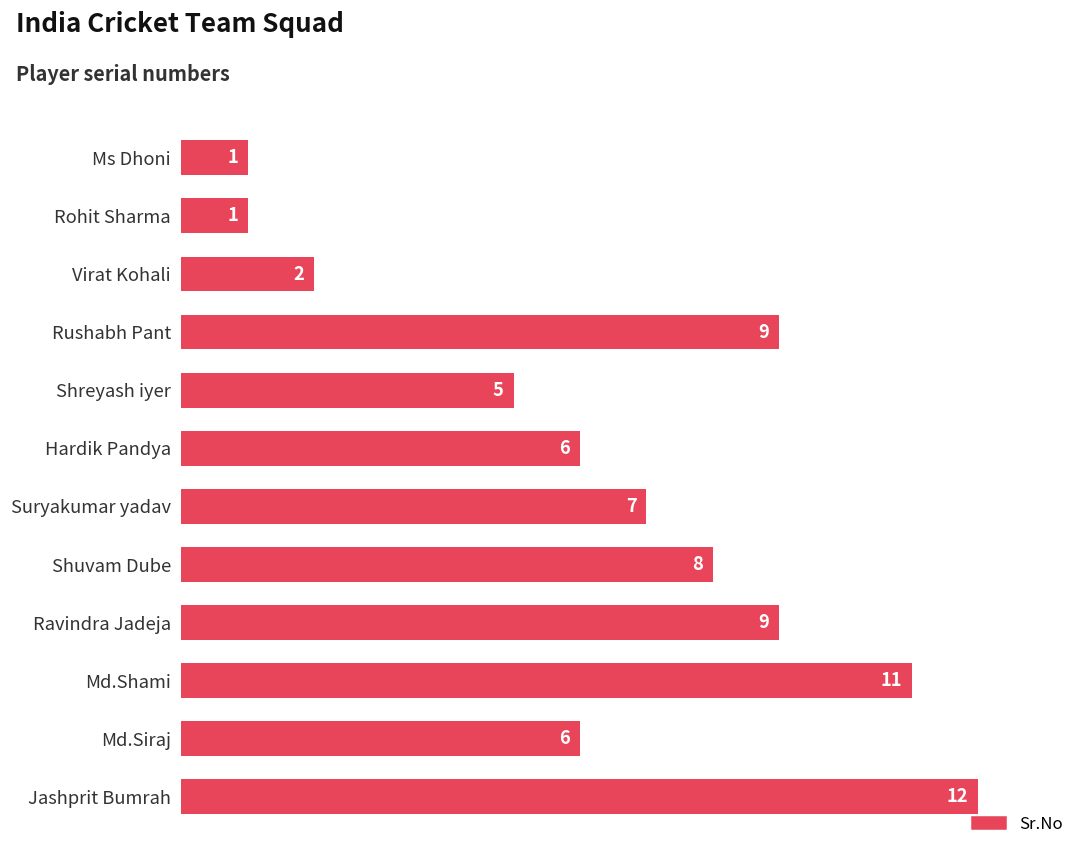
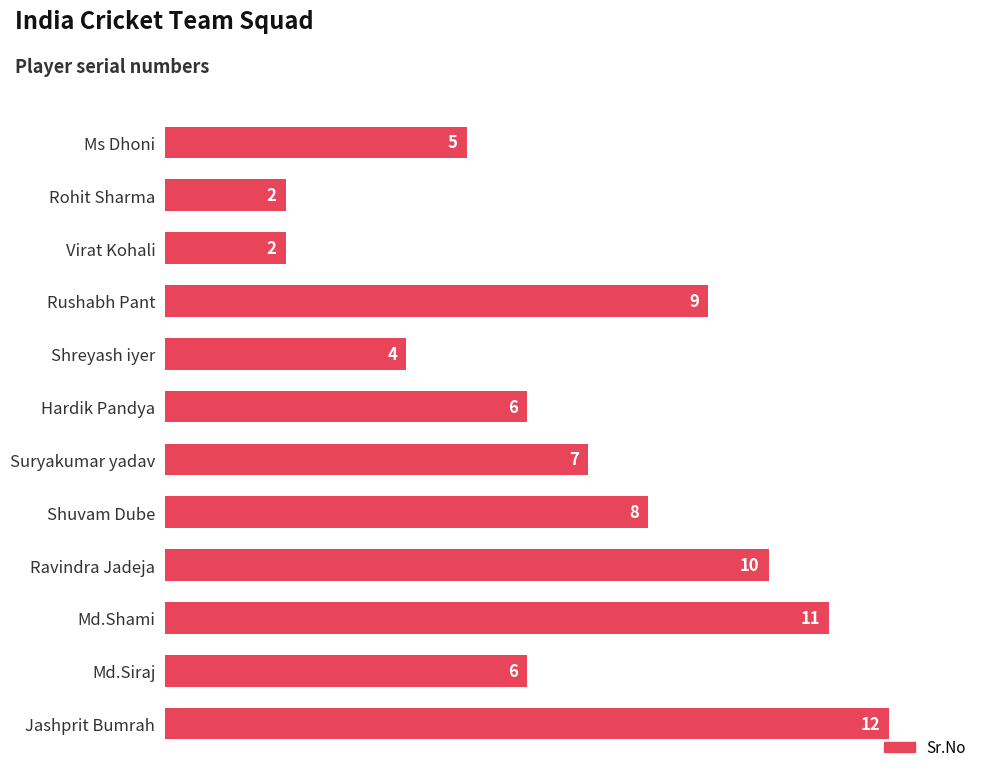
Ms Dhoni: 1 -> 5
Rohit Sharma: 1 -> 2
Shreyash iyer: 5 -> 4
Ravindra Jadeja: 9 -> 10
